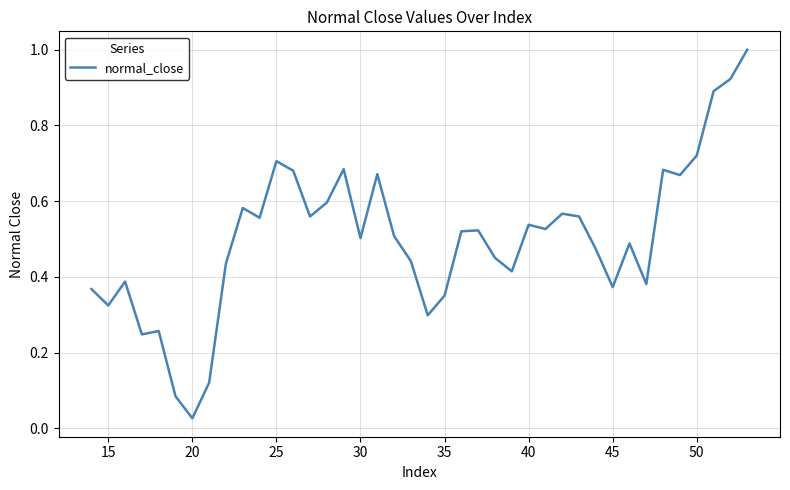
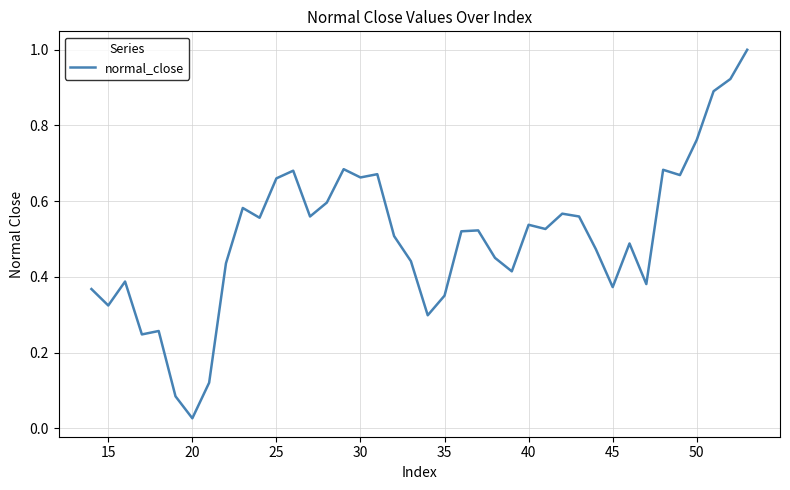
25: 0.71 -> 0.66
30: 0.50 -> 0.66
50: 0.72 -> 0.76
